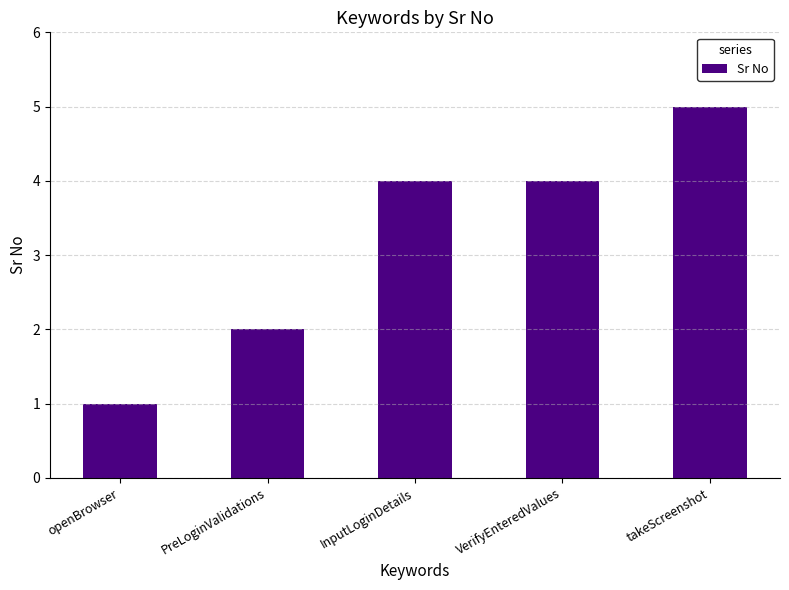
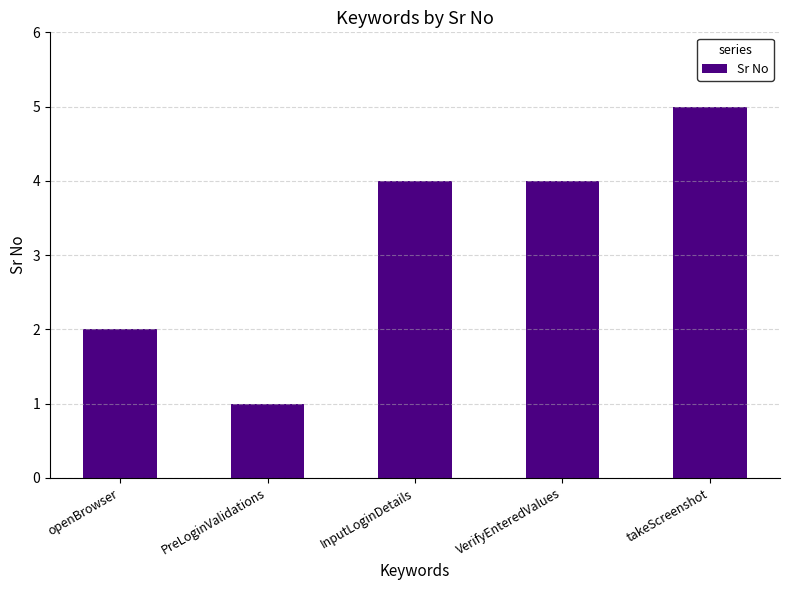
openBrowser: 1 -> 2
PreLoginValidations: 2 -> 1
